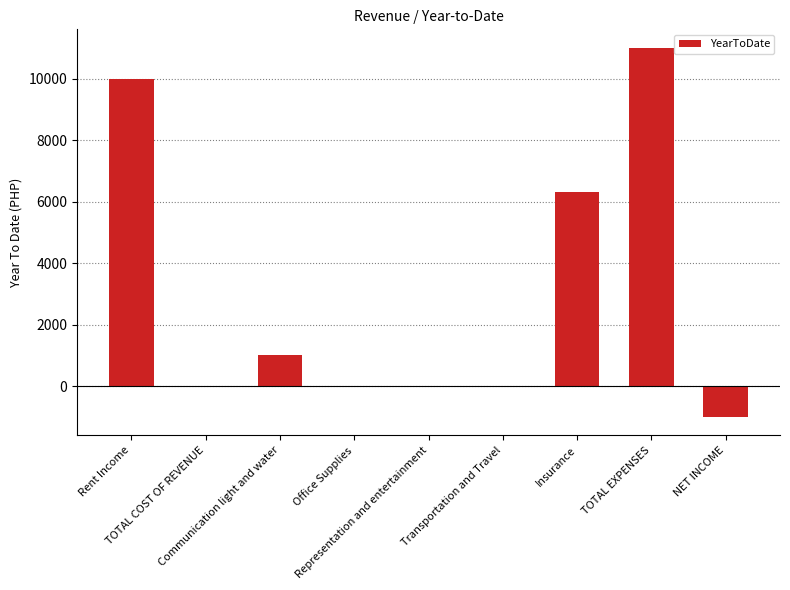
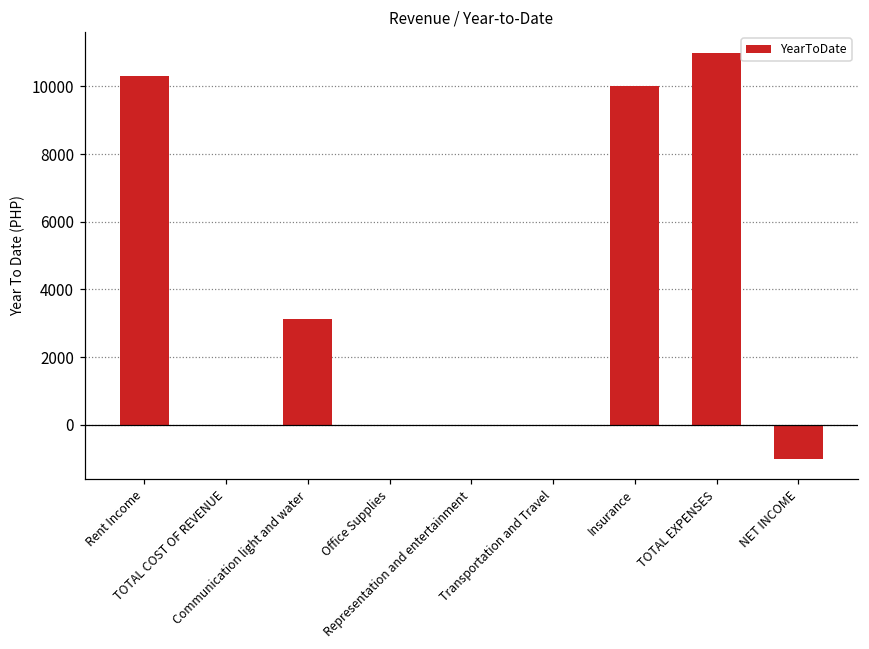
Rent Income: 10000 -> 10300
Communication light and water: 1000 -> 3100
Insurance: 6300 -> 10000
